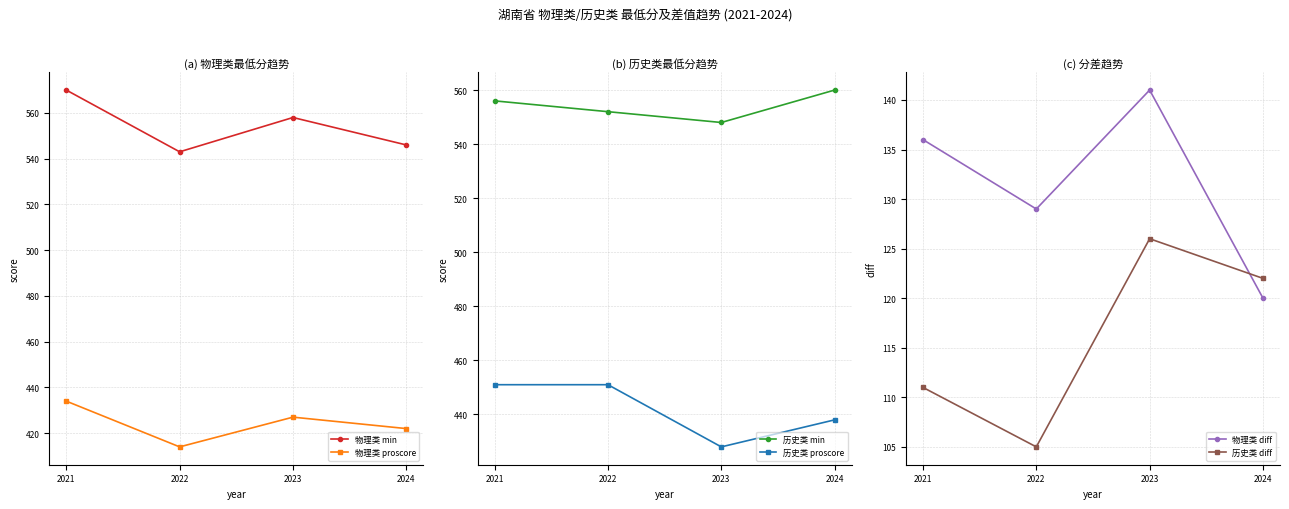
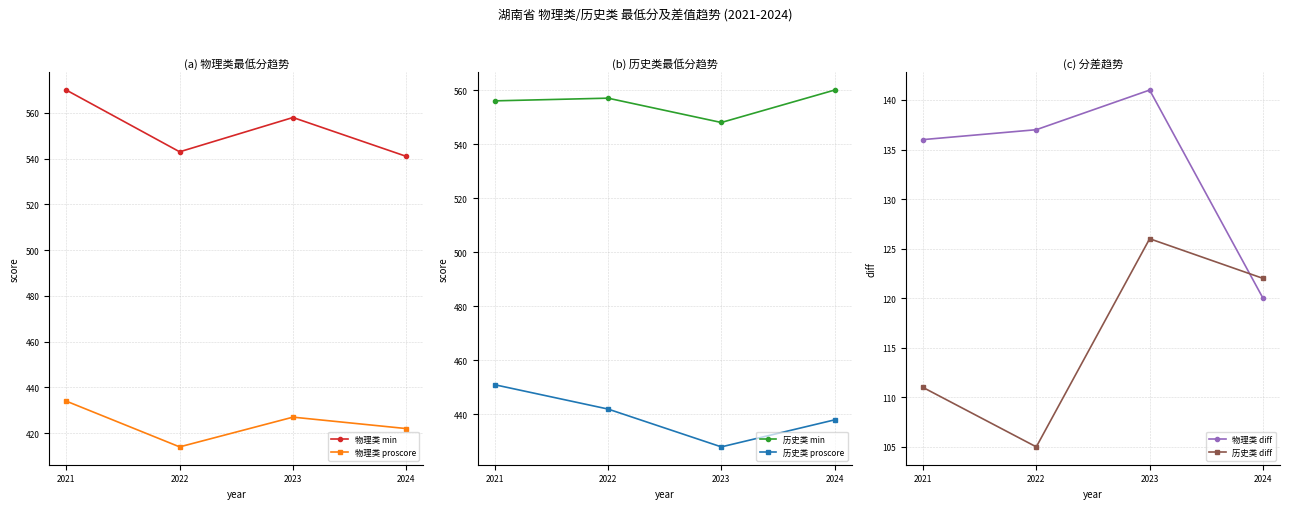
(a) 物理类最低分趋势, 物理类 min, 2024: 546 -> 541
(b) 历史类最低分趋势, 历史类 min, 2022: 552 -> 557
(b) 历史类最低分趋势, 历史类 proscore, 2022: 451 -> 442
(c) 分差趋势, 物理类 diff, 2022: 129 -> 137
